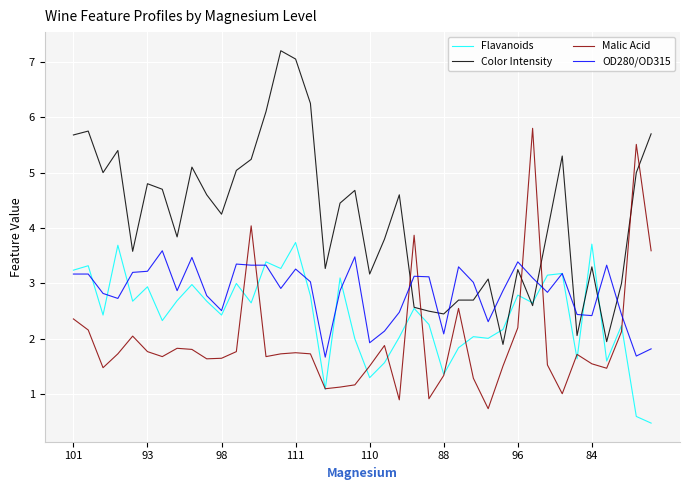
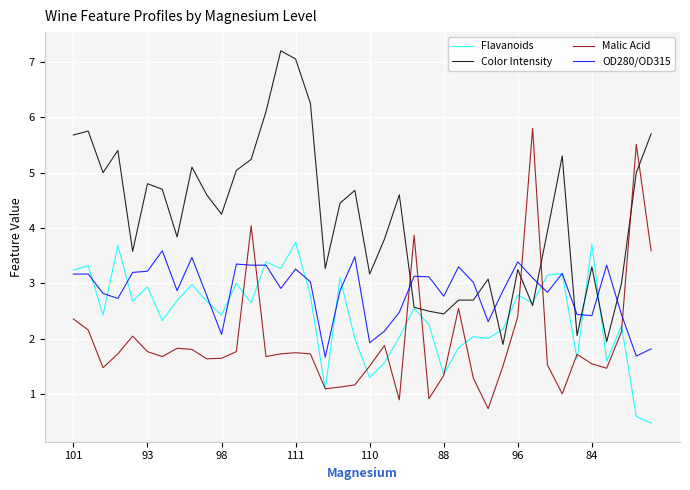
OD280/OD315, 98: 2.5 -> 2.1
OD280/OD315, 88: 2.1 -> 2.8
Malic Acid, 96: 2.2 -> 2.4
